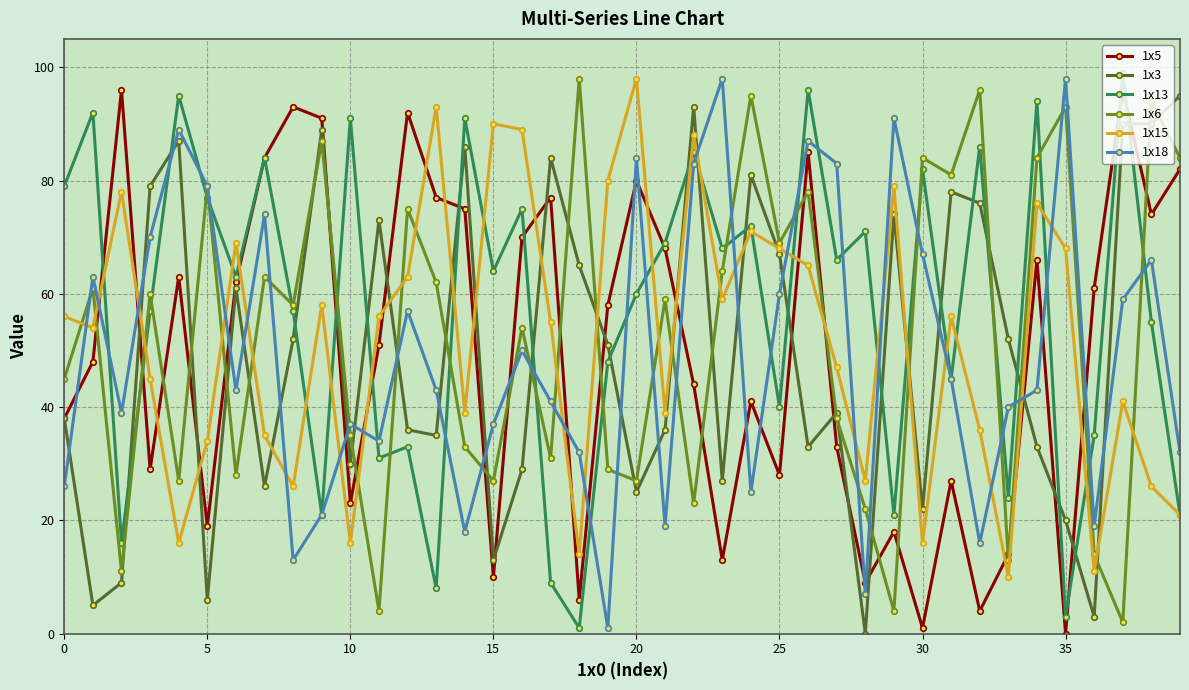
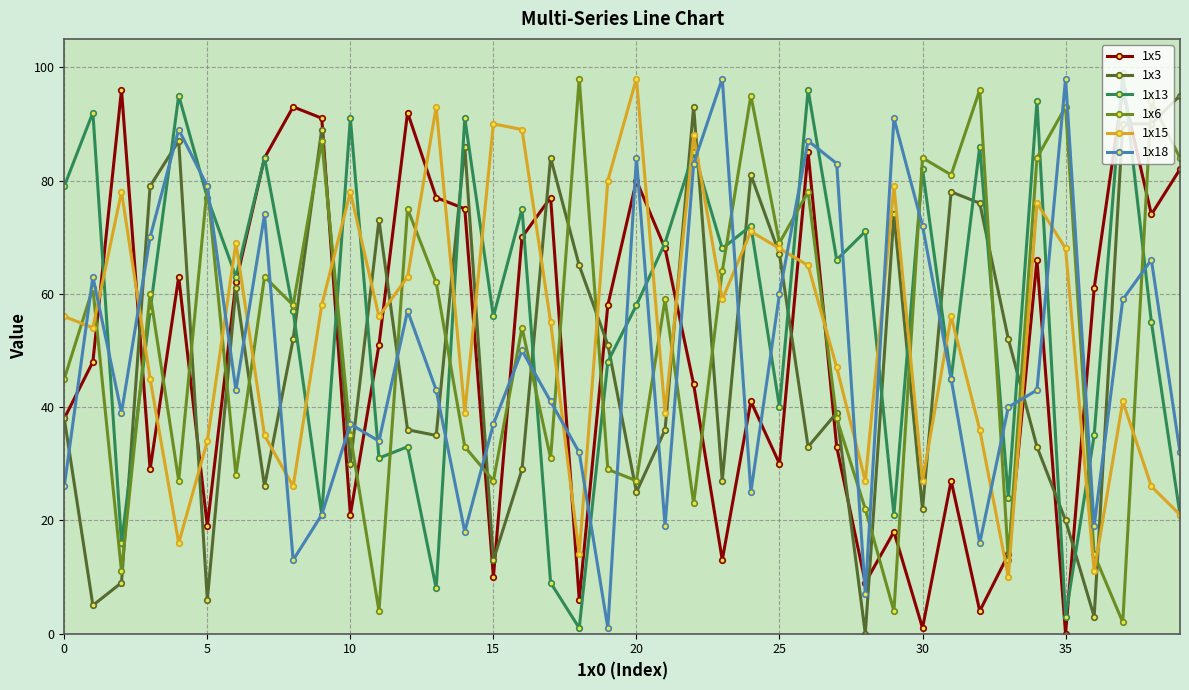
1x5, 10: 23 -> 21
1x15, 10: 16 -> 78
1x13, 15: 64 -> 56
1x13, 20: 60 -> 58
1x5, 25: 28 -> 30
1x15, 30: 16 -> 27
1x18, 30: 67 -> 72
